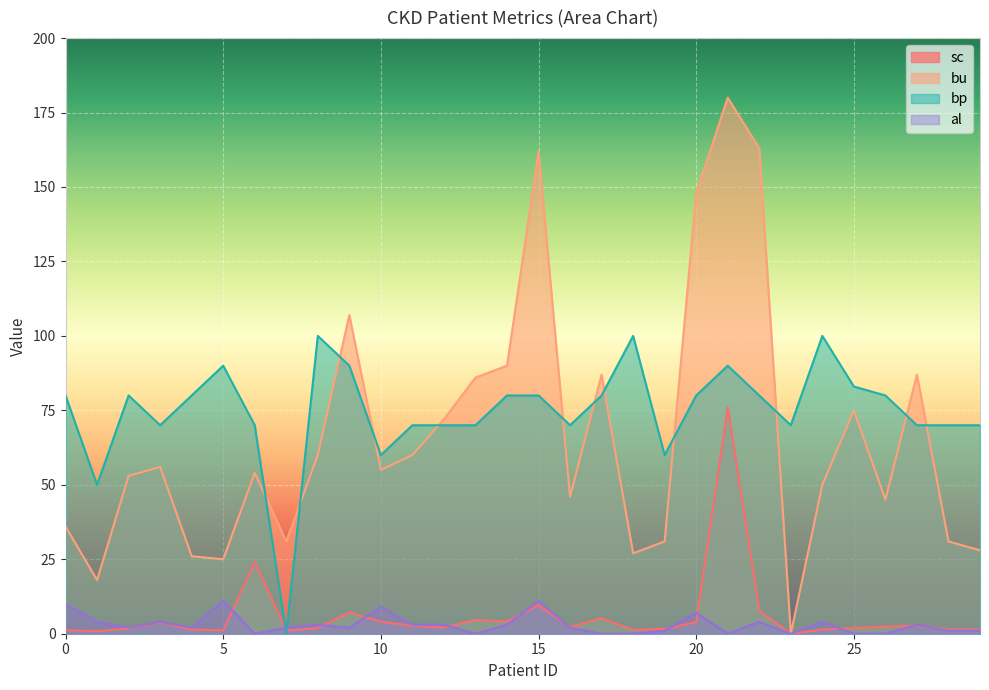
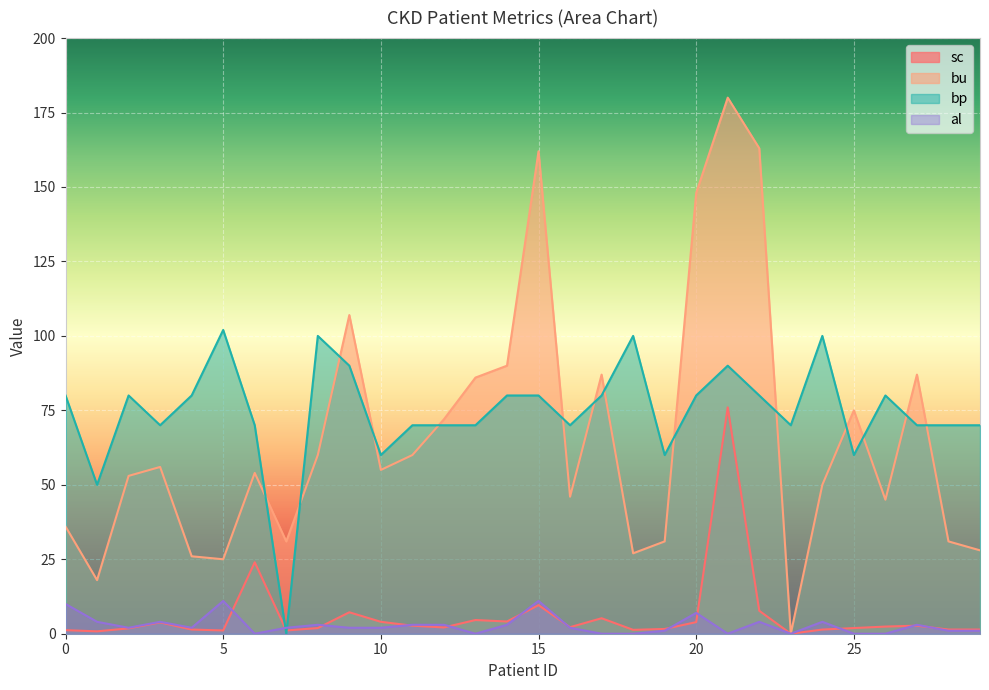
bp, 5: 90 -> 102
al, 10: 9 -> 2
bp, 25: 83 -> 60
